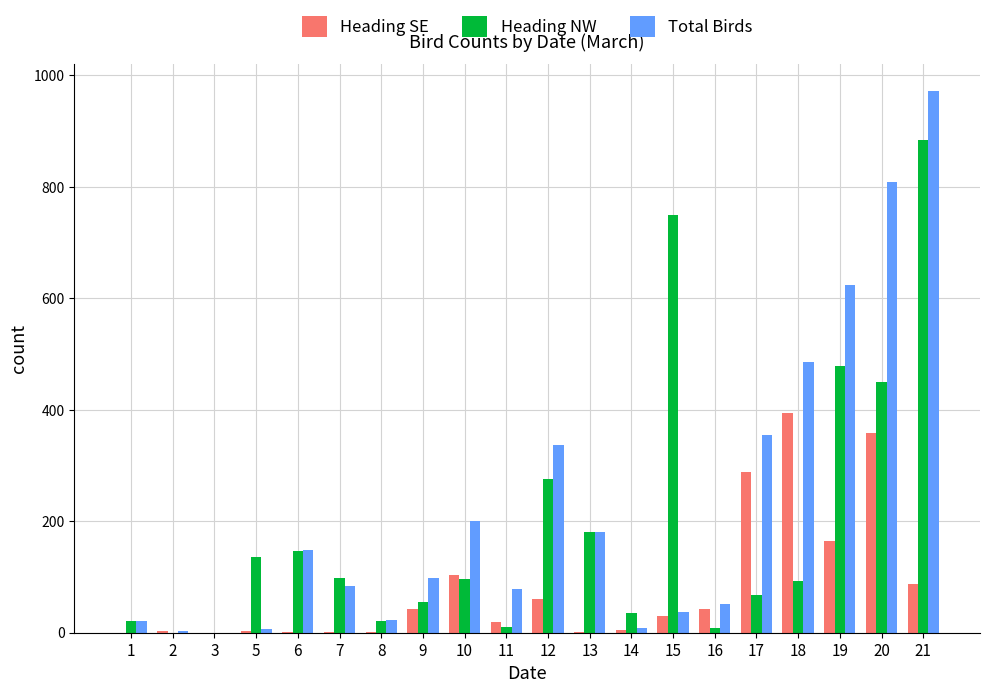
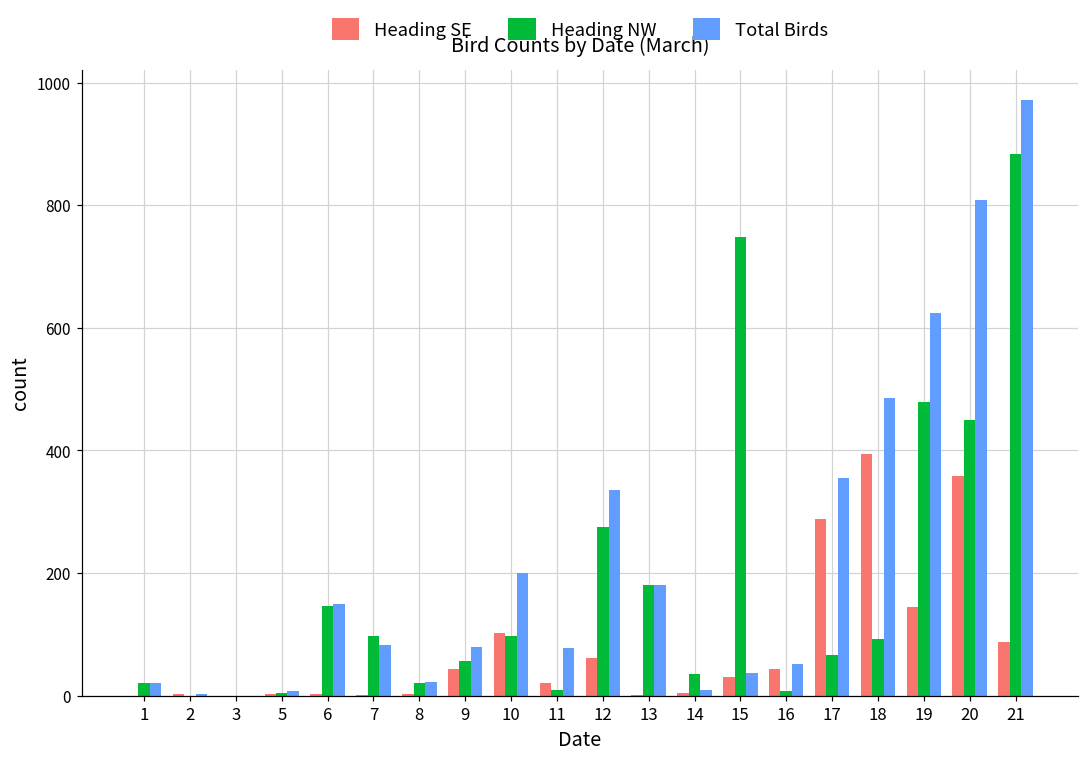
Heading NW, 5: 140 -> 0
Total Birds, 9: 100 -> 80
Heading SE, 19: 160 -> 150
